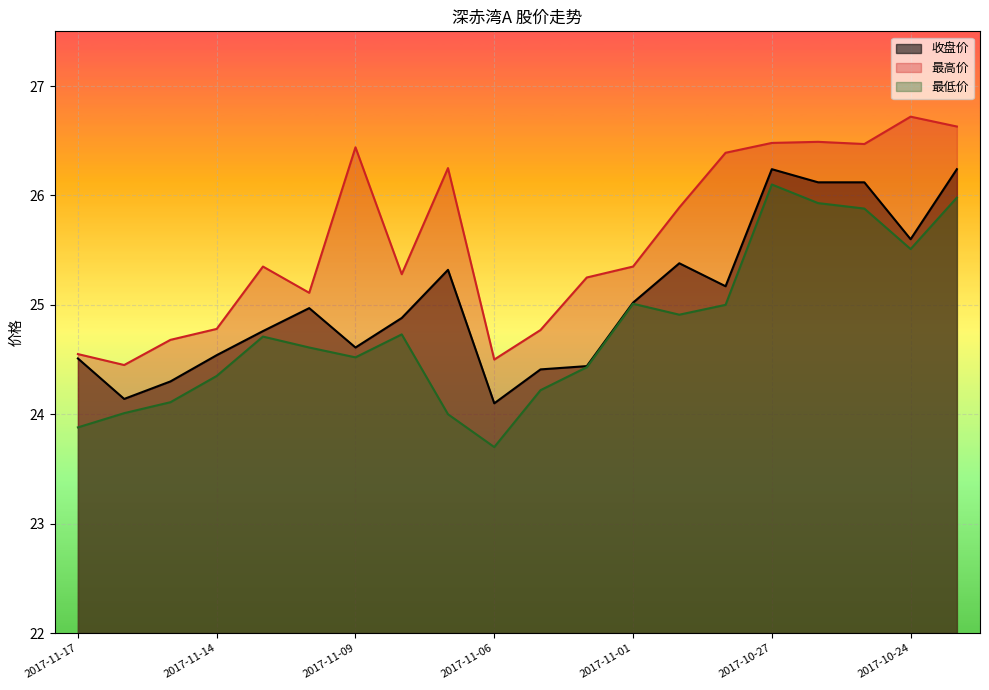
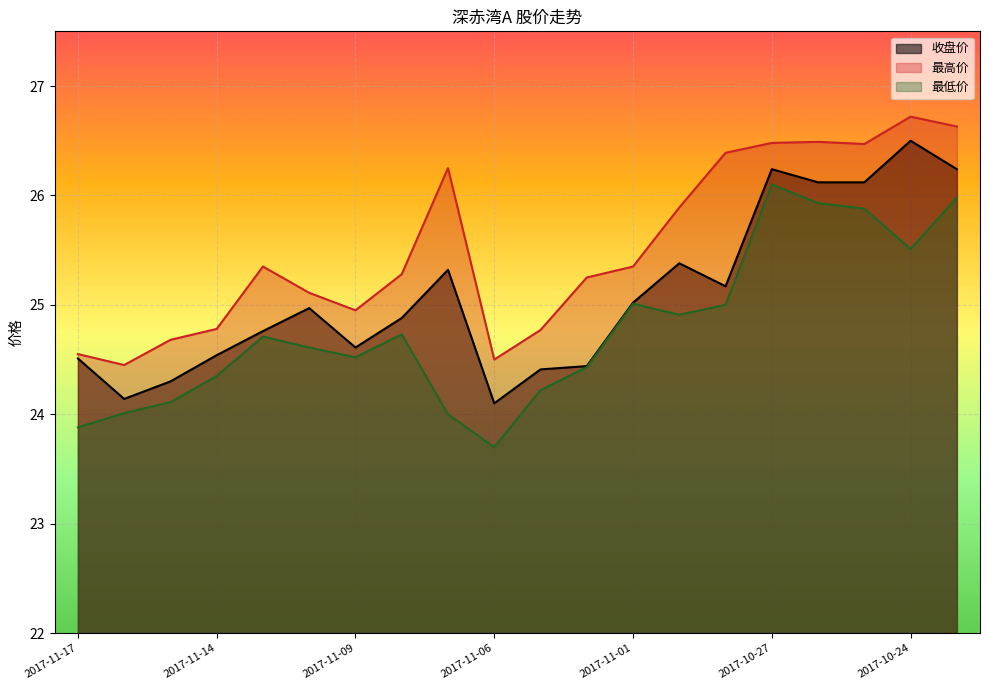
最高价, 2017-11-09: 26.44 -> 24.95
收盘价, 2017-10-24: 25.6 -> 26.5
